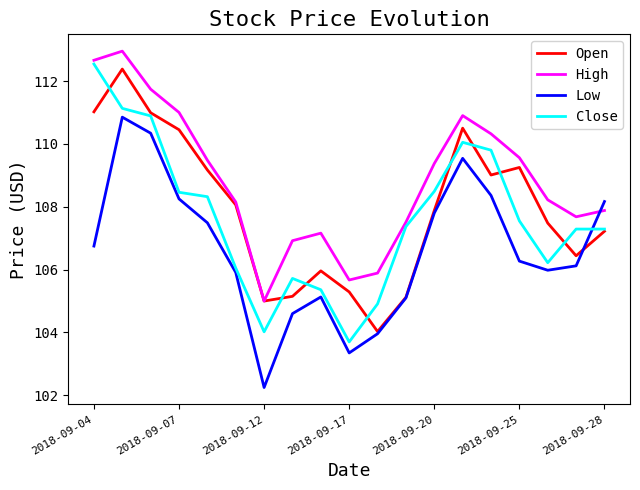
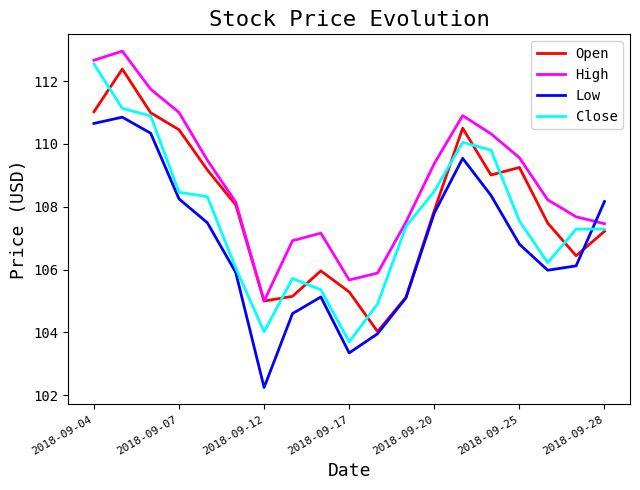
Low, 2018-09-04: 106.7 -> 110.7
Low, 2018-09-25: 106.3 -> 106.8
High, 2018-09-28: 107.9 -> 107.5
